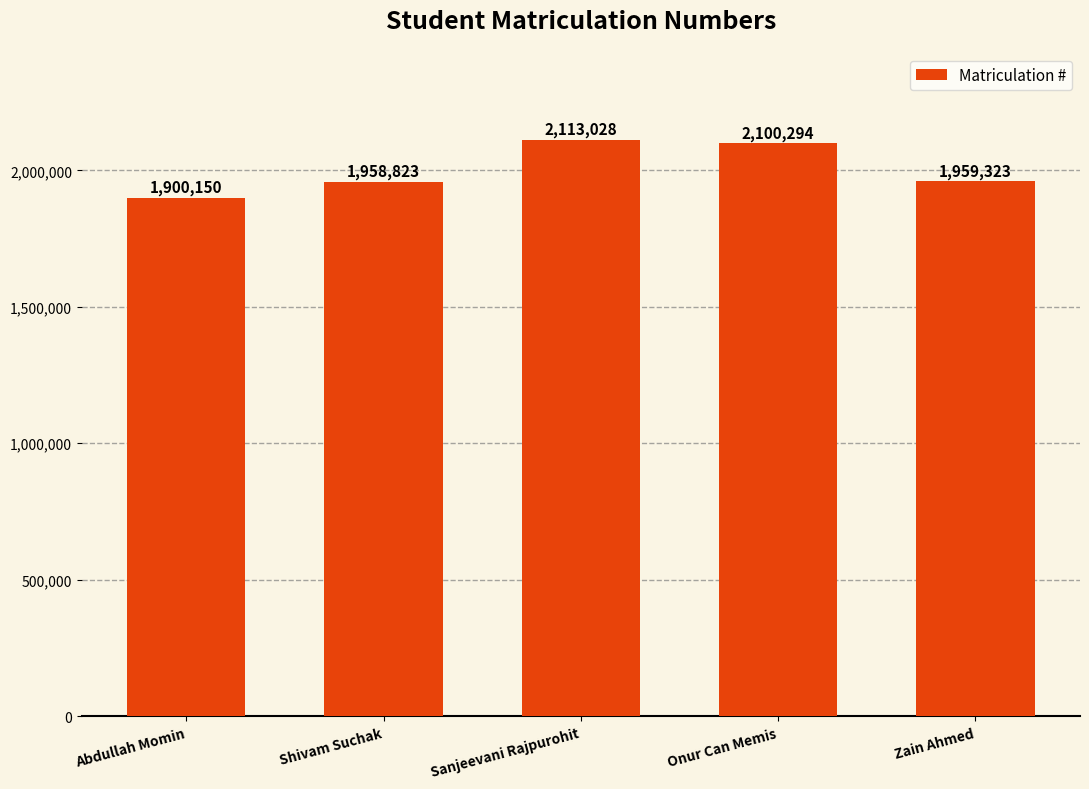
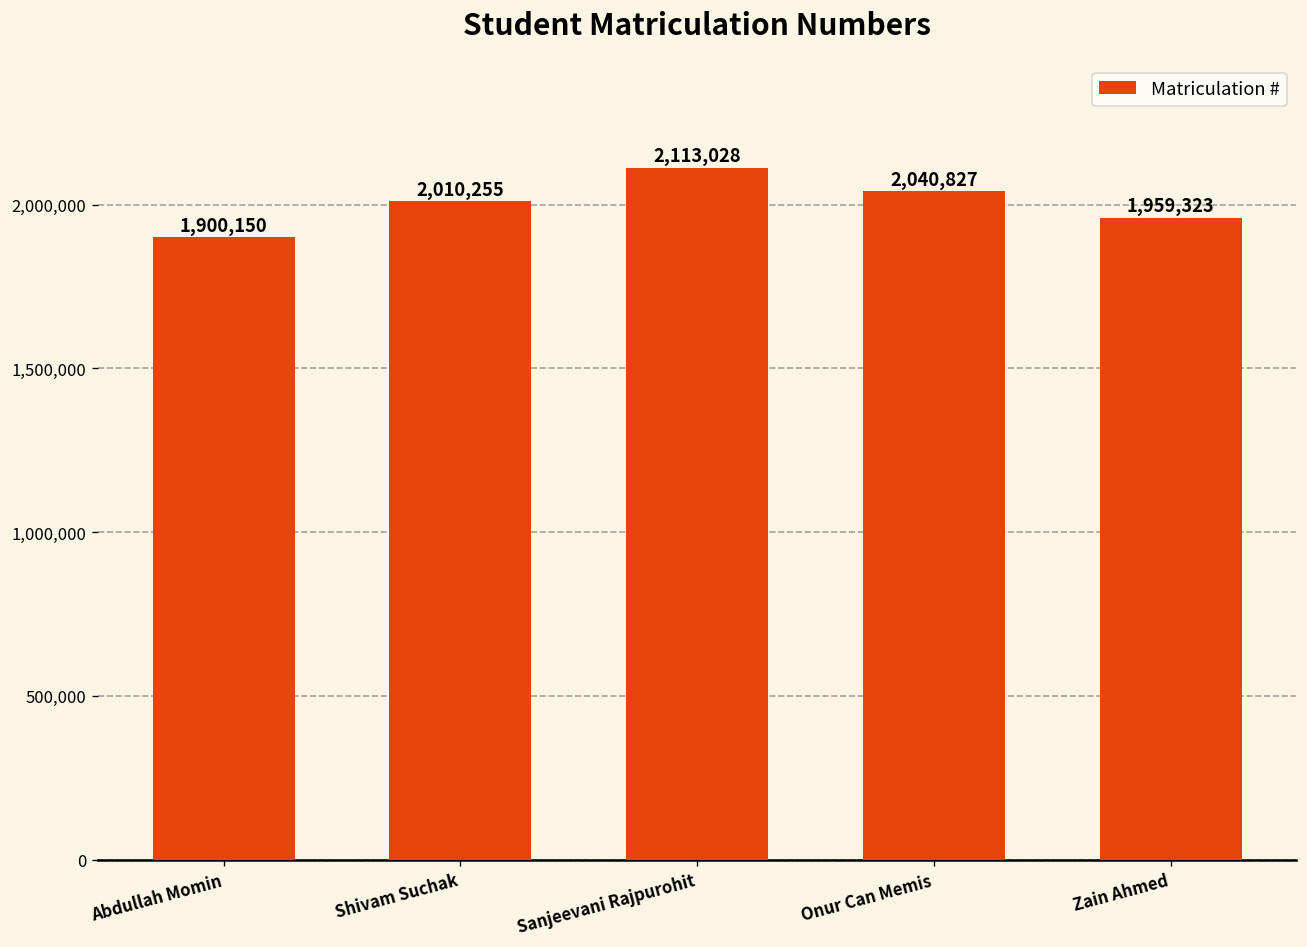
Shivam Suchak: 1,958,823 -> 2,010,255
Onur Can Memis: 2,100,294 -> 2,040,827
